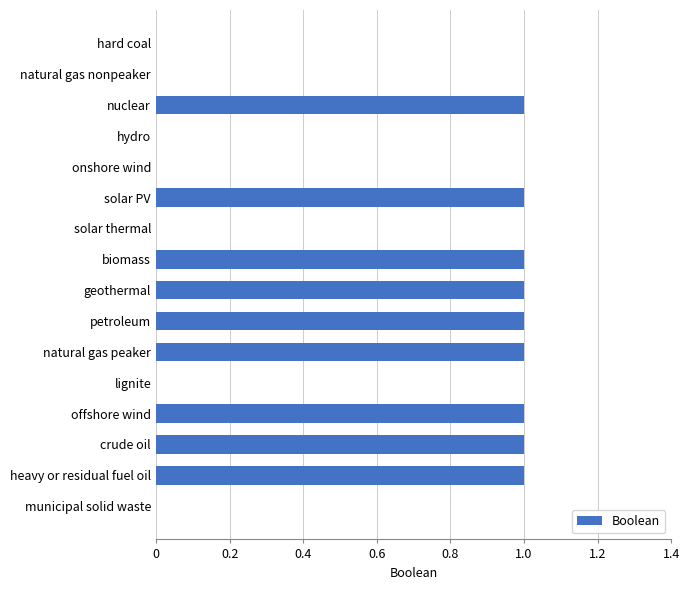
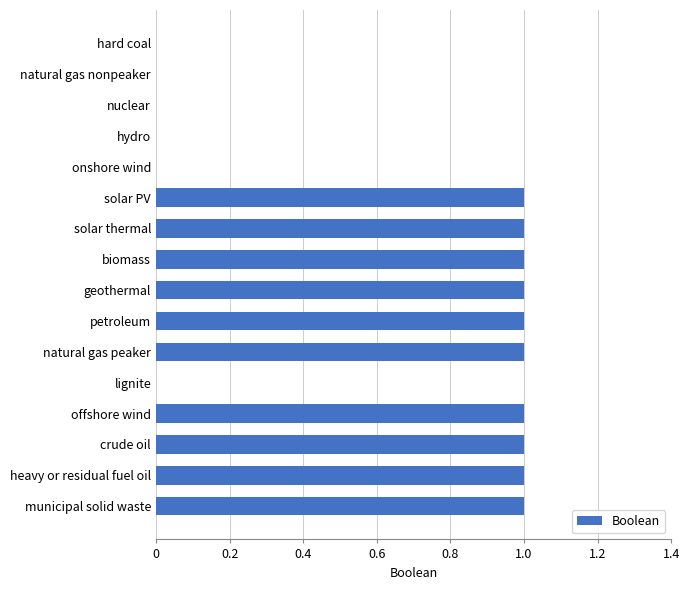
nuclear: 1 -> 0
solar thermal: 0 -> 1
municipal solid waste: 0 -> 1
